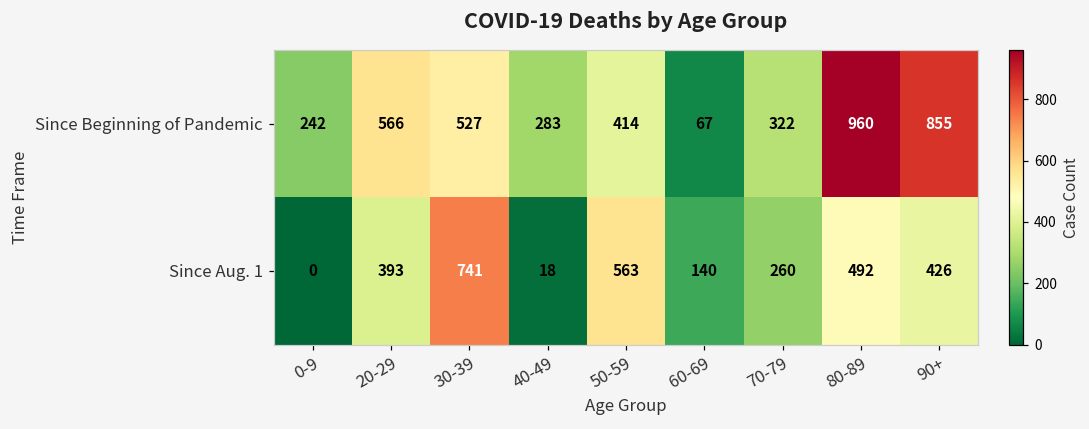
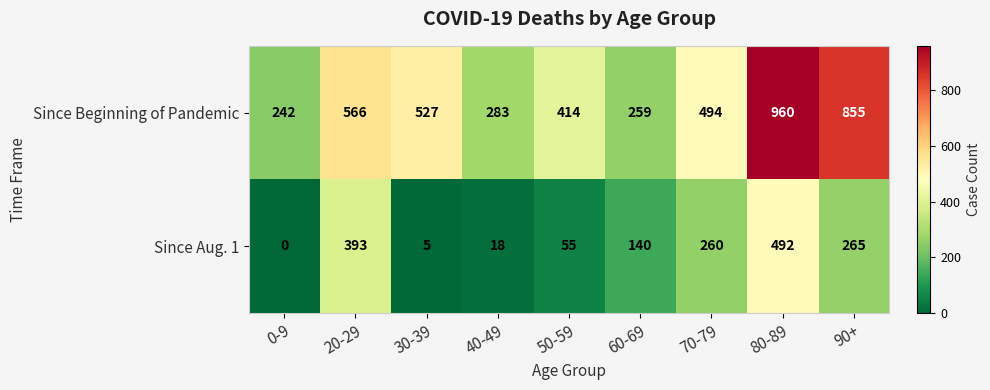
Since Beginning of Pandemic, 60-69: 67 -> 259
Since Beginning of Pandemic, 70-79: 322 -> 494
Since Aug. 1, 30-39: 741 -> 5
Since Aug. 1, 50-59: 563 -> 55
Since Aug. 1, 90+: 426 -> 265
